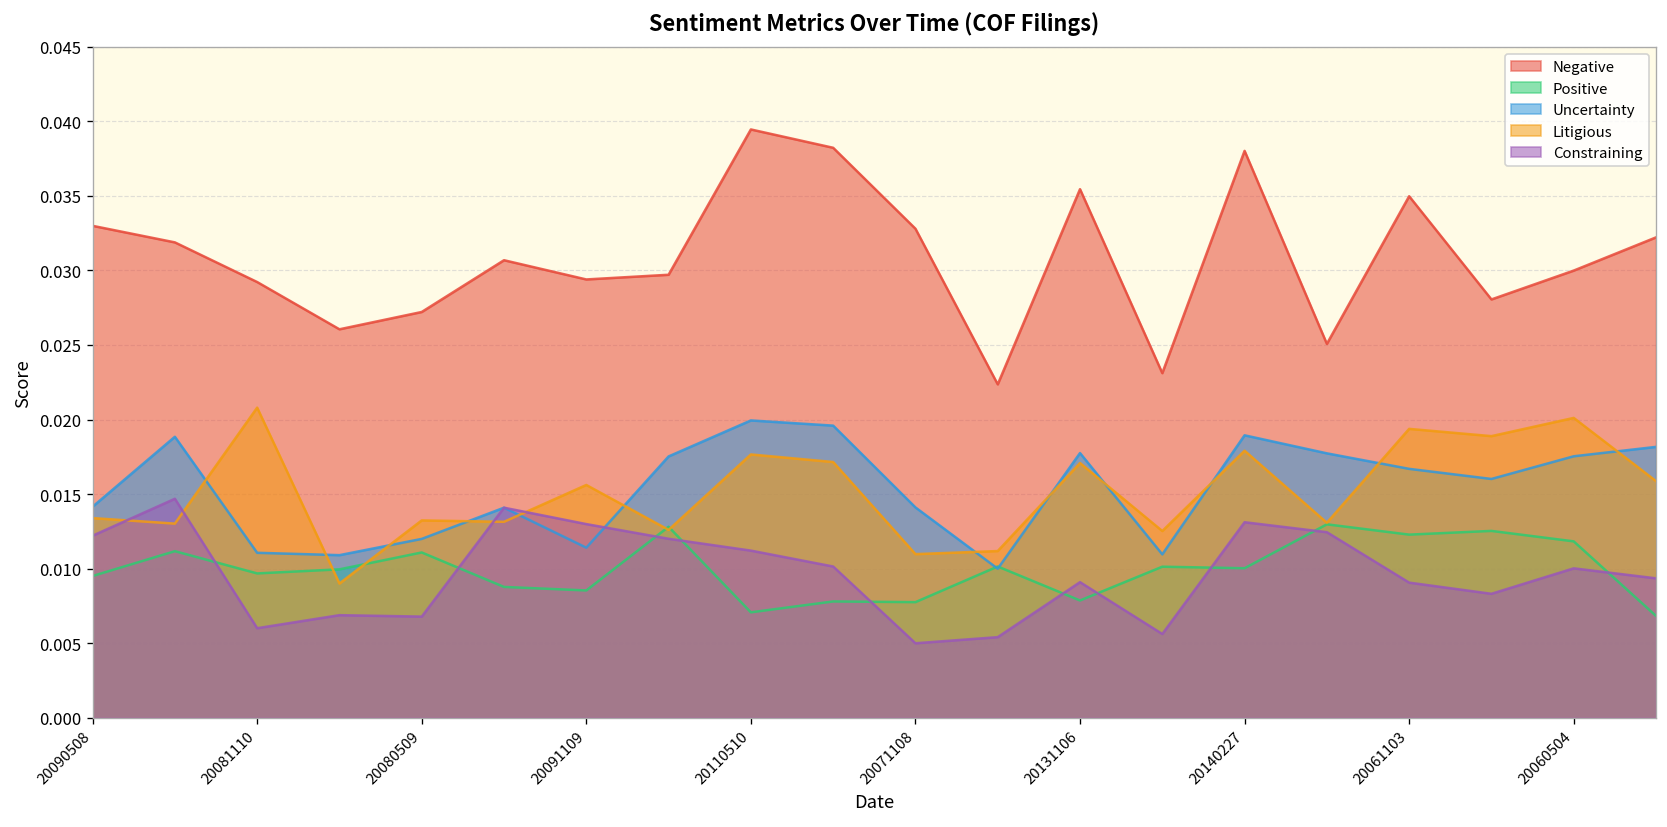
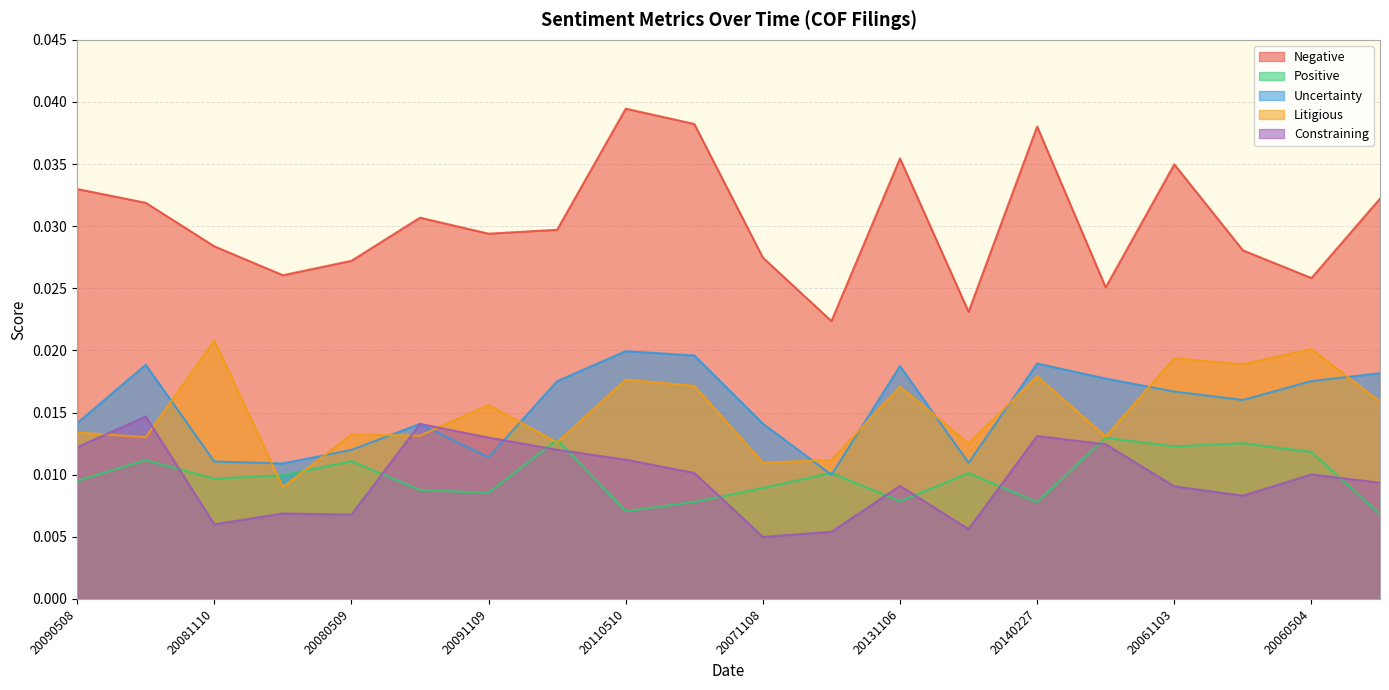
Negative, 20081110: 0.0292 -> 0.0284
Negative, 20071108: 0.0328 -> 0.0275
Positive, 20071108: 0.0078 -> 0.0089
Uncertainty, 20131106: 0.0178 -> 0.0187
Positive, 20140227: 0.0100 -> 0.0078
Negative, 20060504: 0.0300 -> 0.0258
